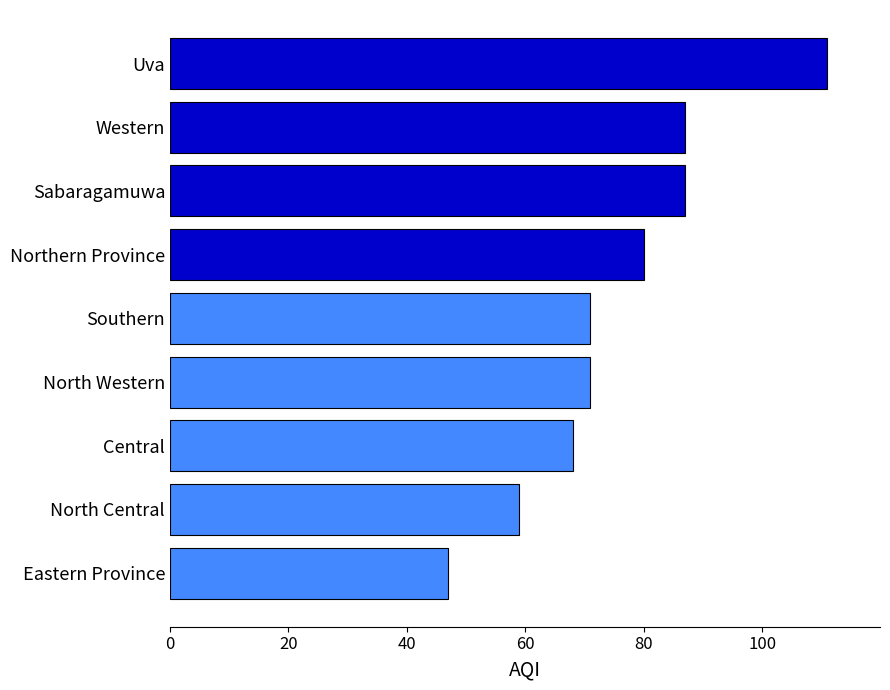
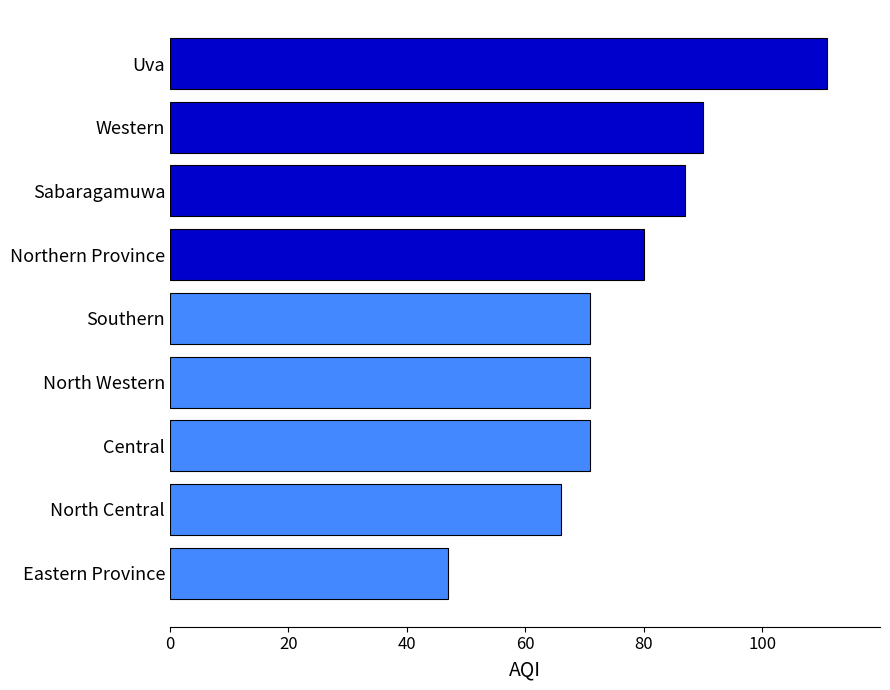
Western: 87 -> 90
Central: 68 -> 71
North Central: 59 -> 66
